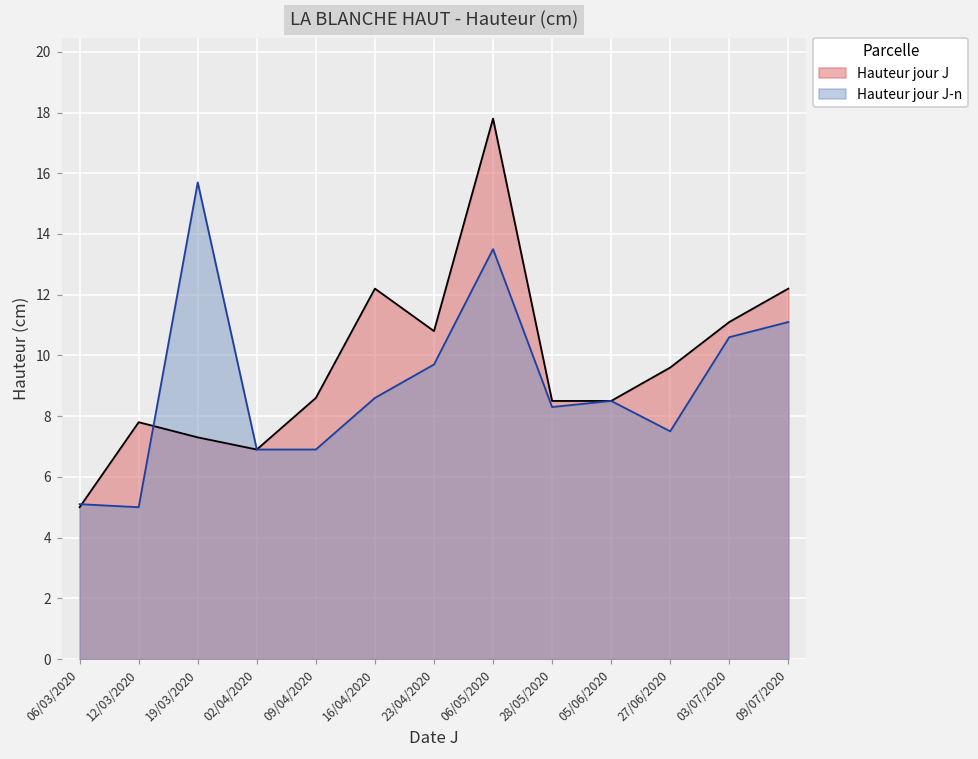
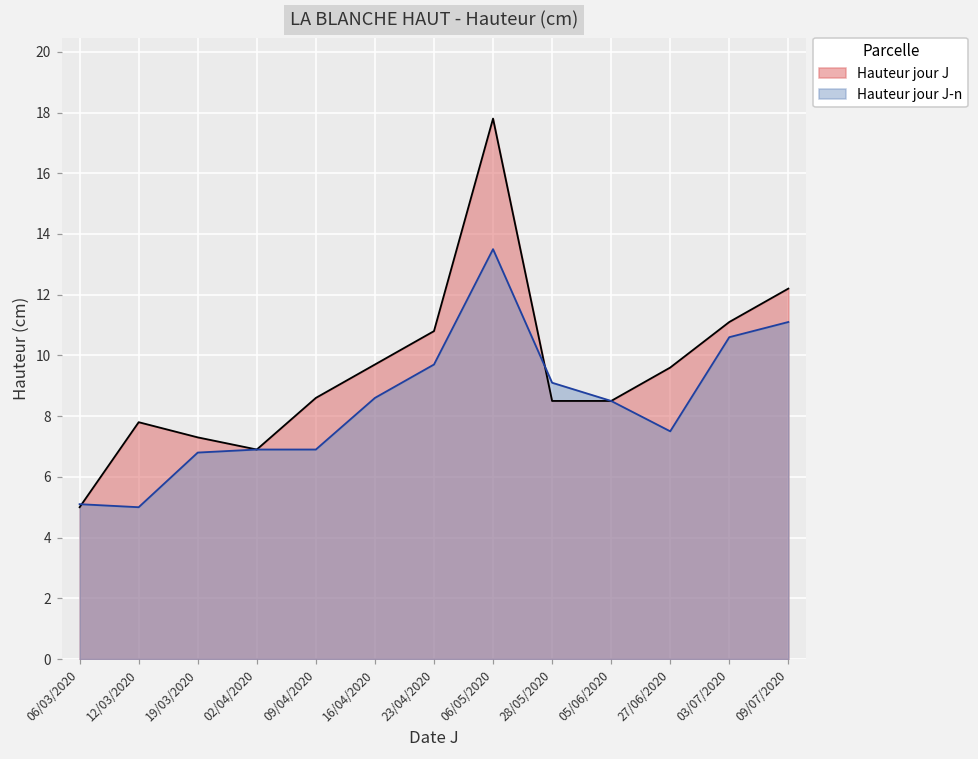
Hauteur jour J-n, 19/03/2020: 15.7 -> 6.8
Hauteur jour J, 16/04/2020: 12.2 -> 9.7
Hauteur jour J-n, 28/05/2020: 8.3 -> 9.1
